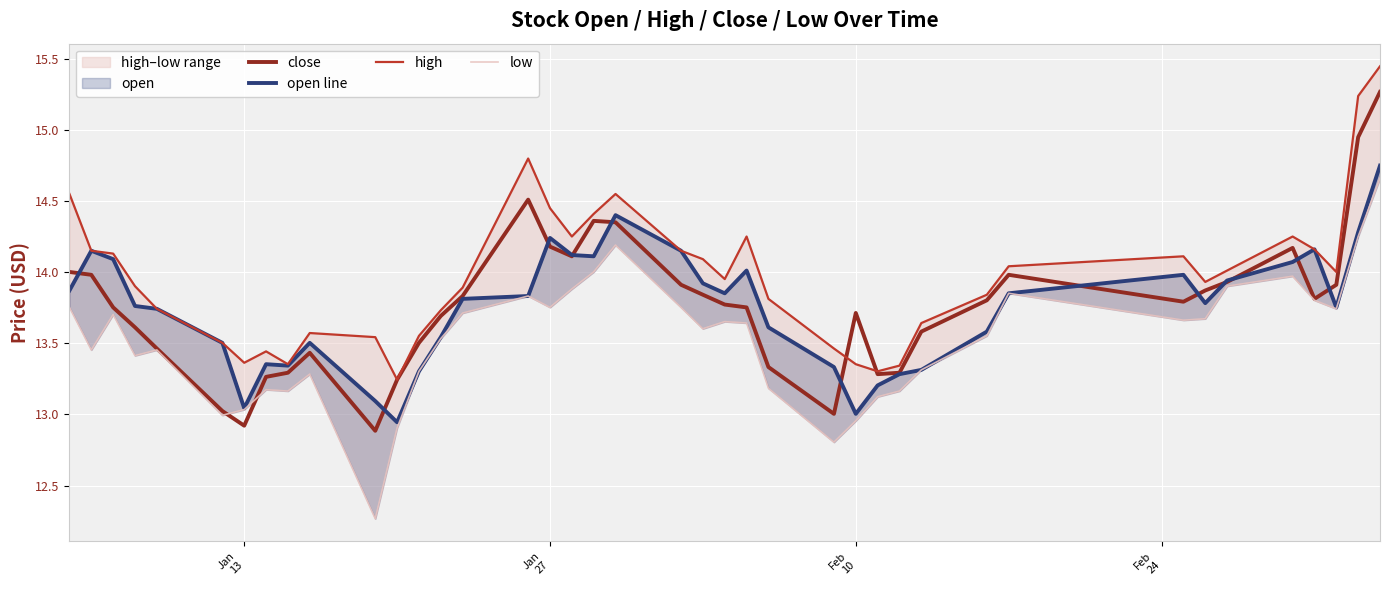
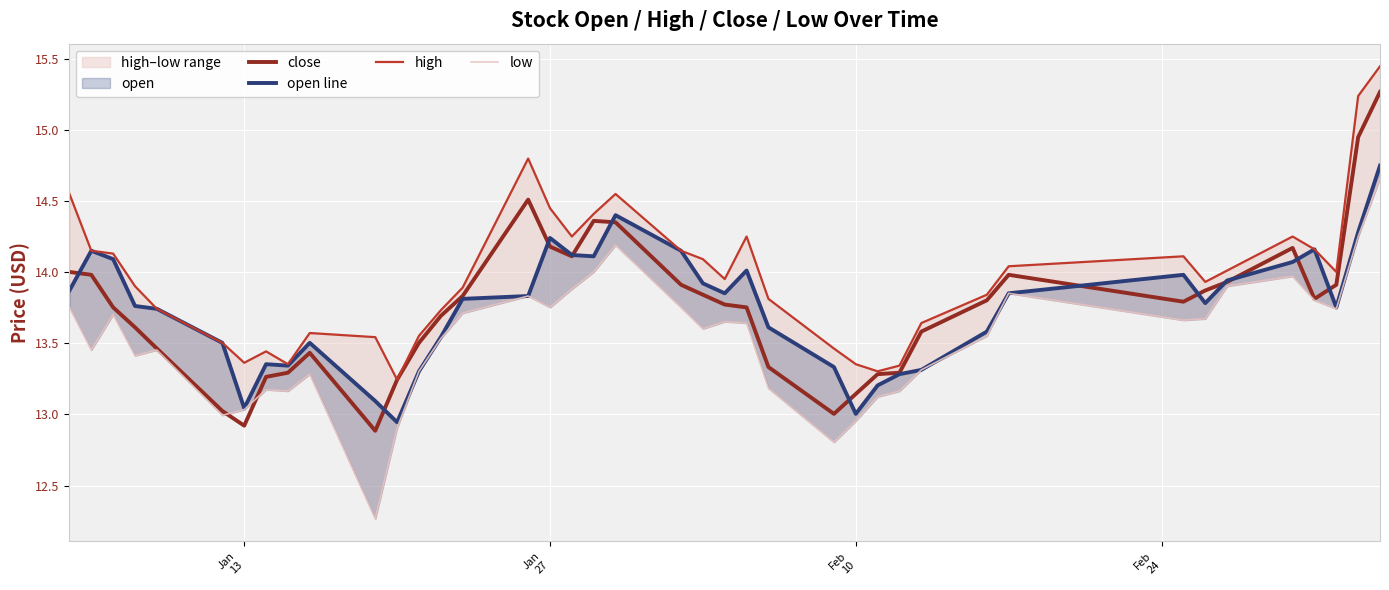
close, Feb 10: 13.71 -> 13.14
